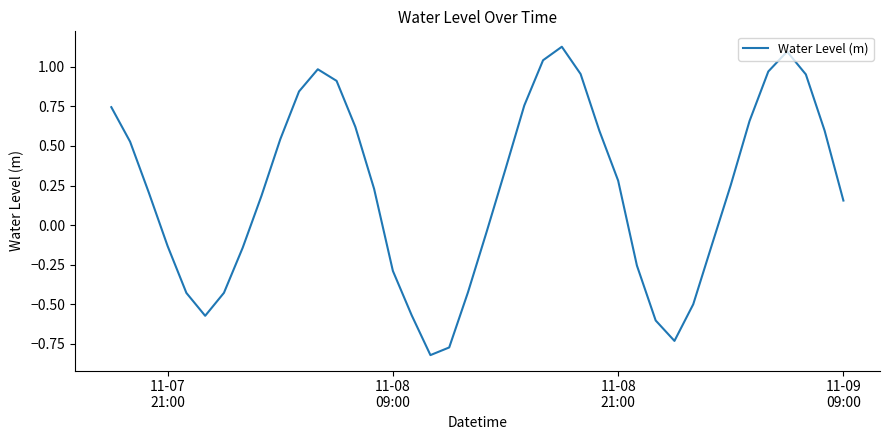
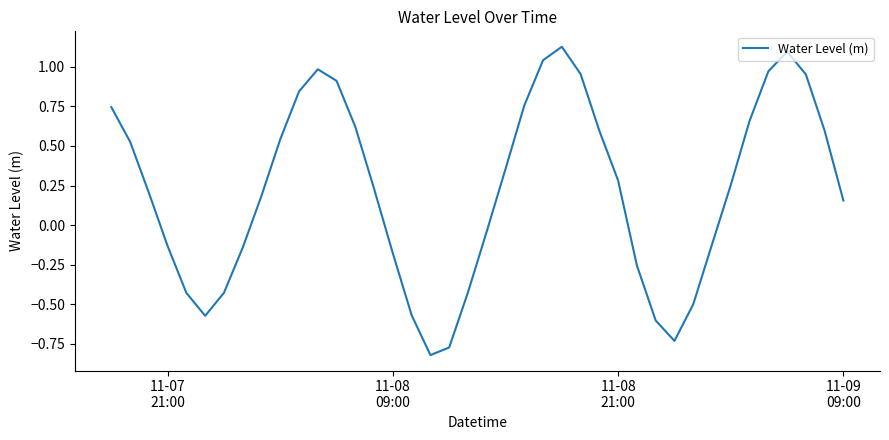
11-08 09:00: -0.29 -> -0.18
